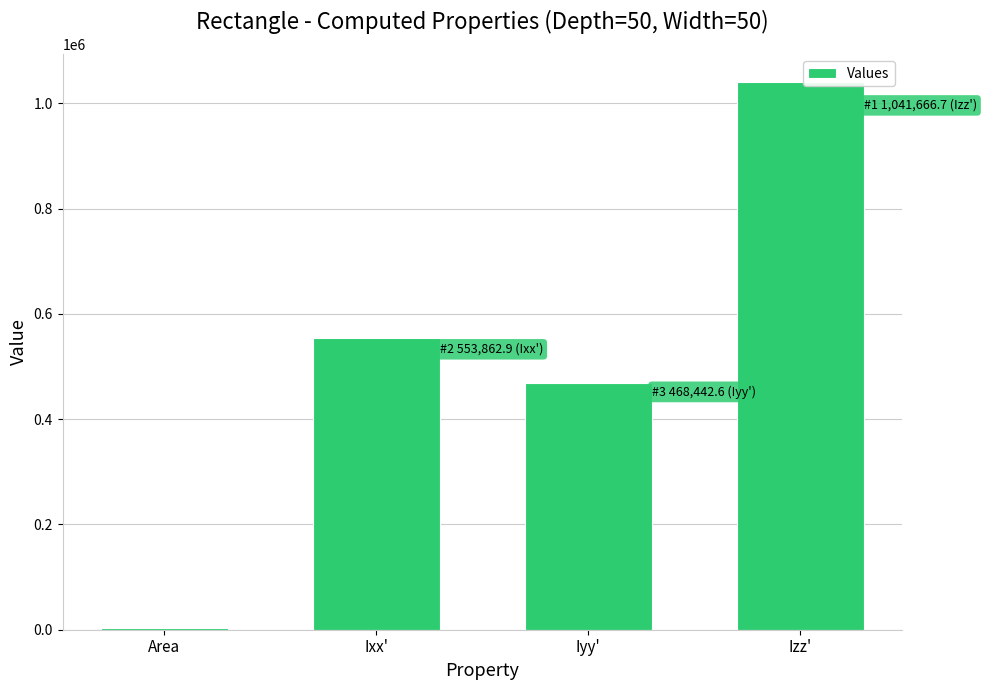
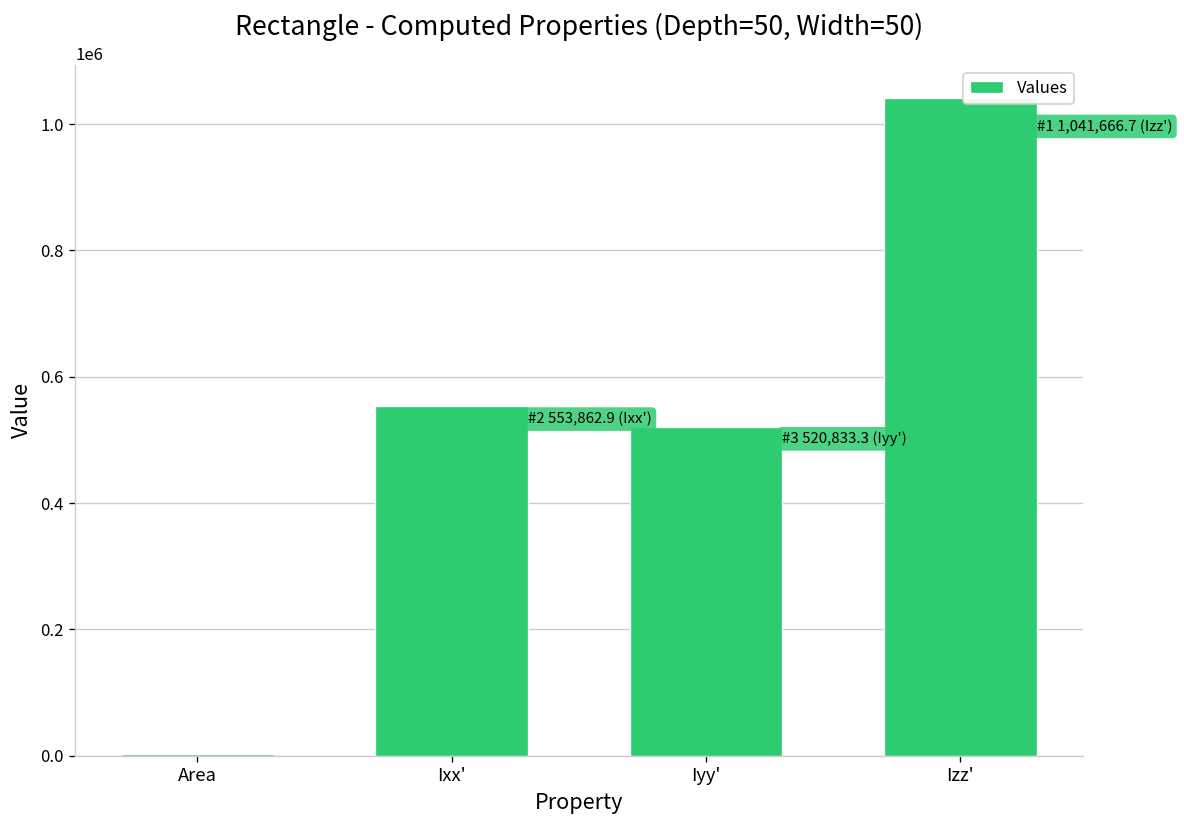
Iyy': 468,442.6 -> 520,833.3
